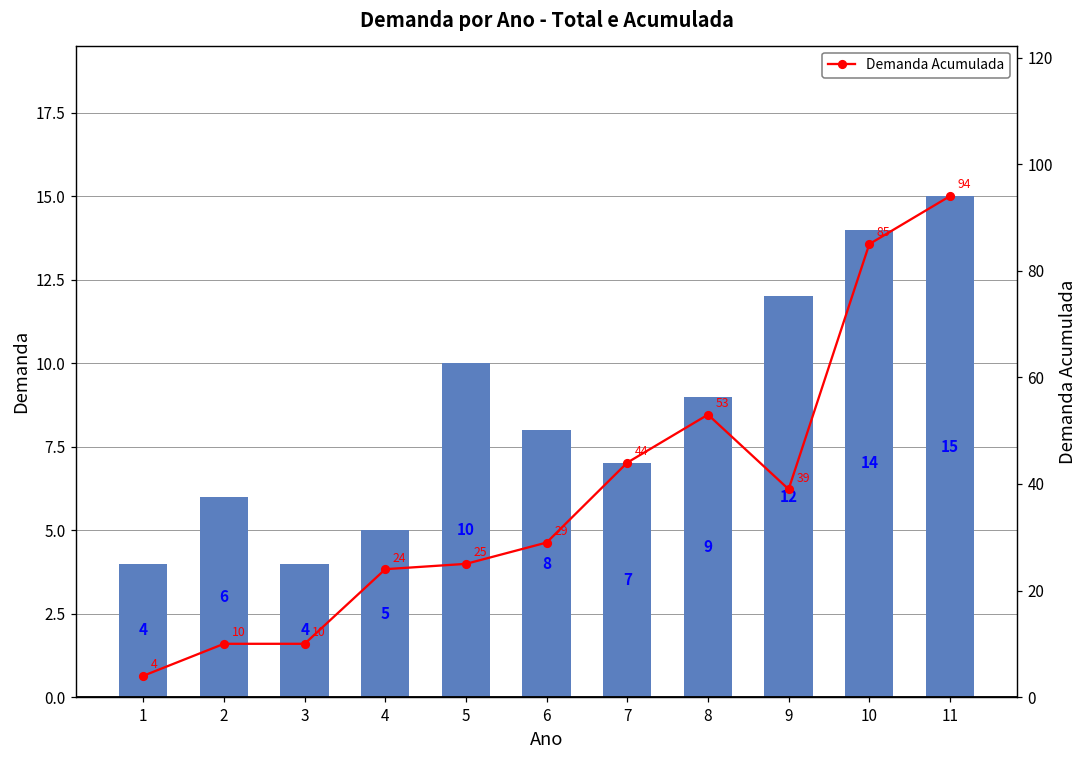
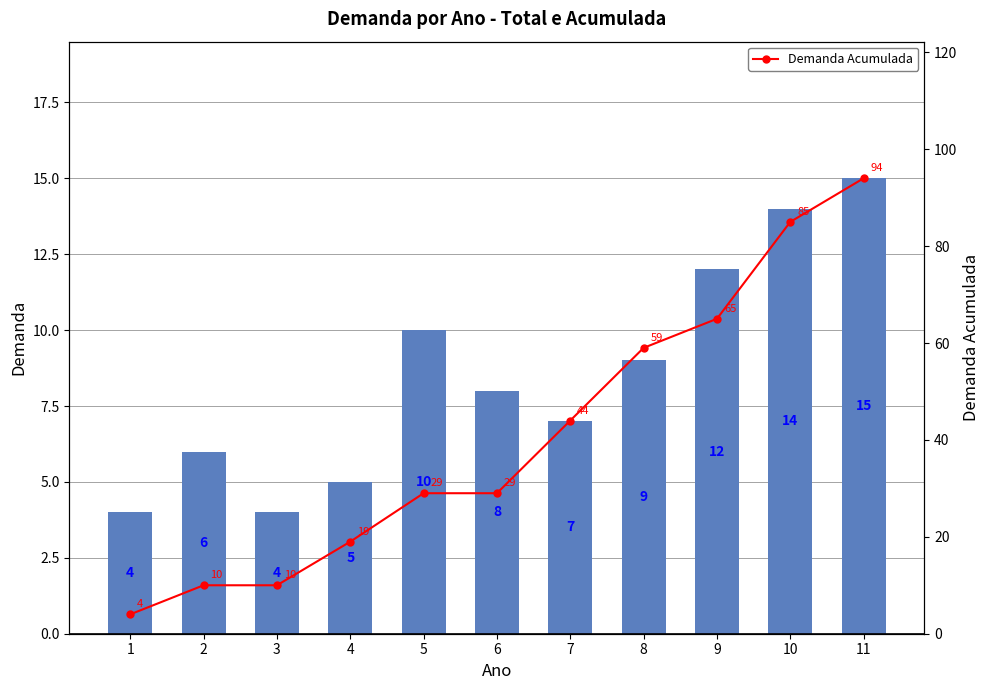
Demanda Acumulada, 4: 24 -> 19
Demanda Acumulada, 5: 25 -> 29
Demanda Acumulada, 8: 53 -> 59
Demanda Acumulada, 9: 39 -> 65
